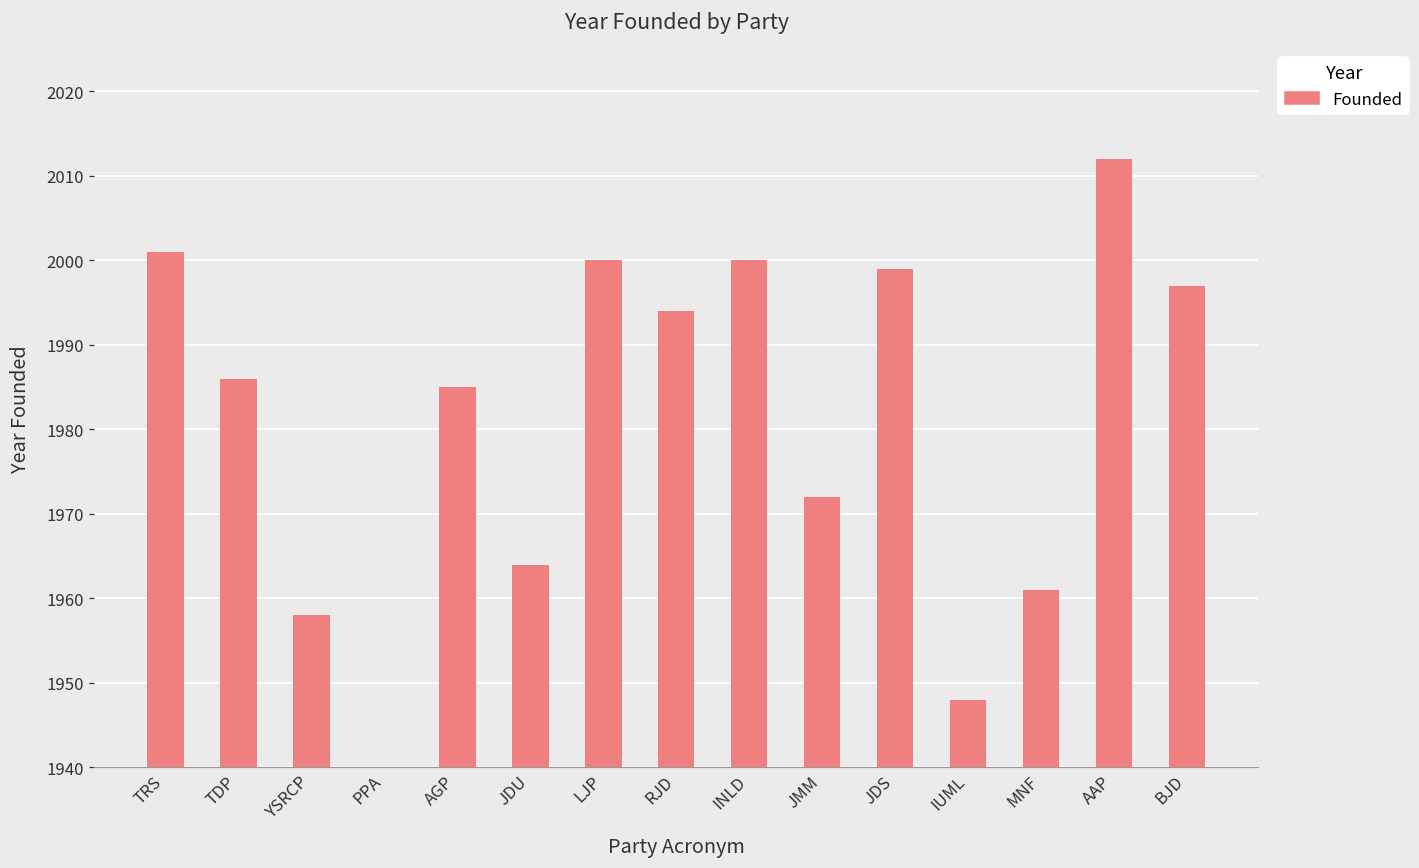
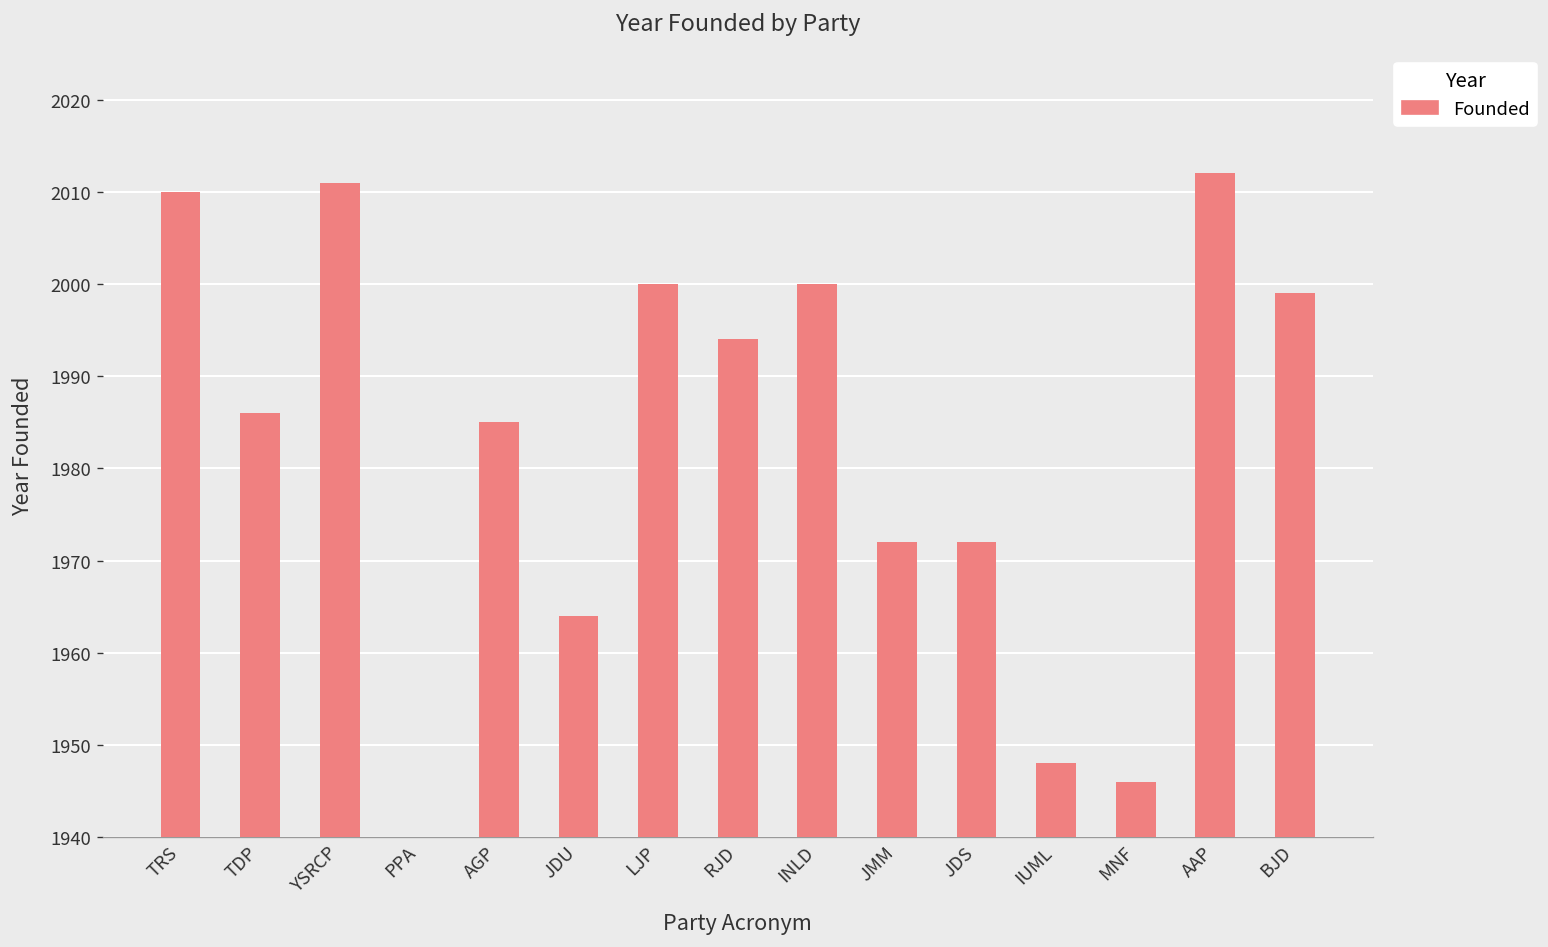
TRS: 2001 -> 2010
YSRCP: 1958 -> 2011
JDS: 1999 -> 1972
MNF: 1961 -> 1946
BJD: 1997 -> 1999
